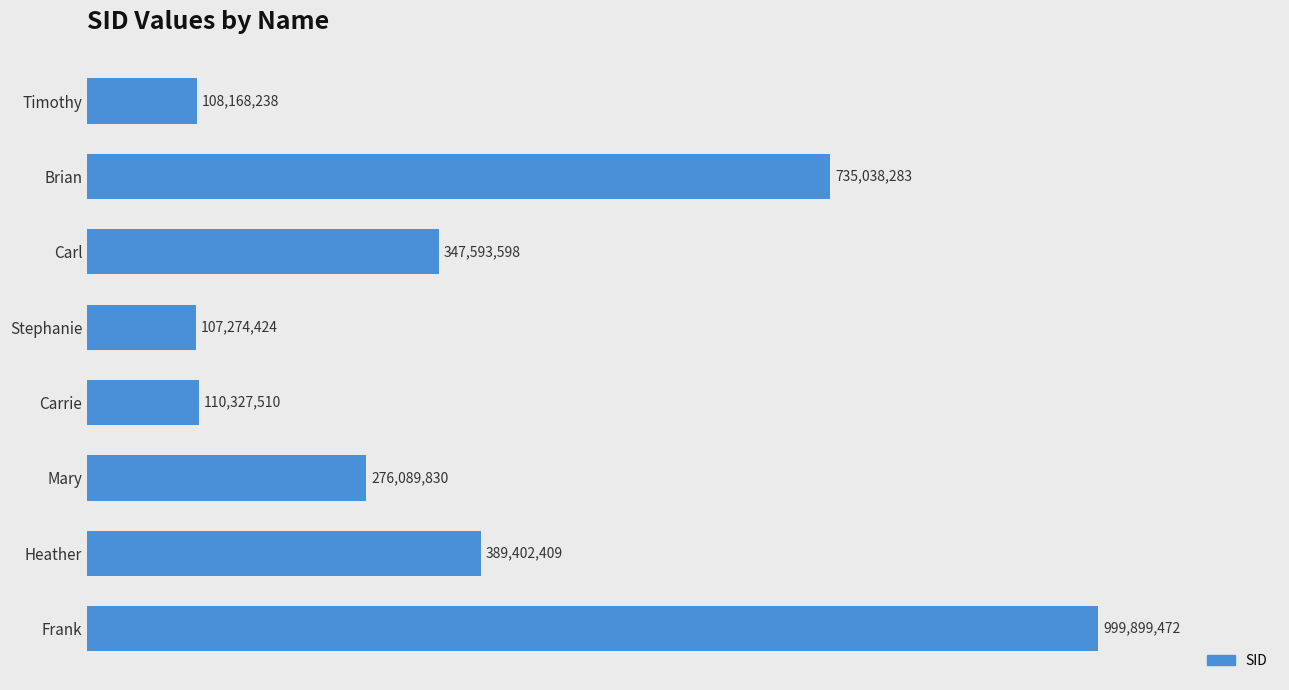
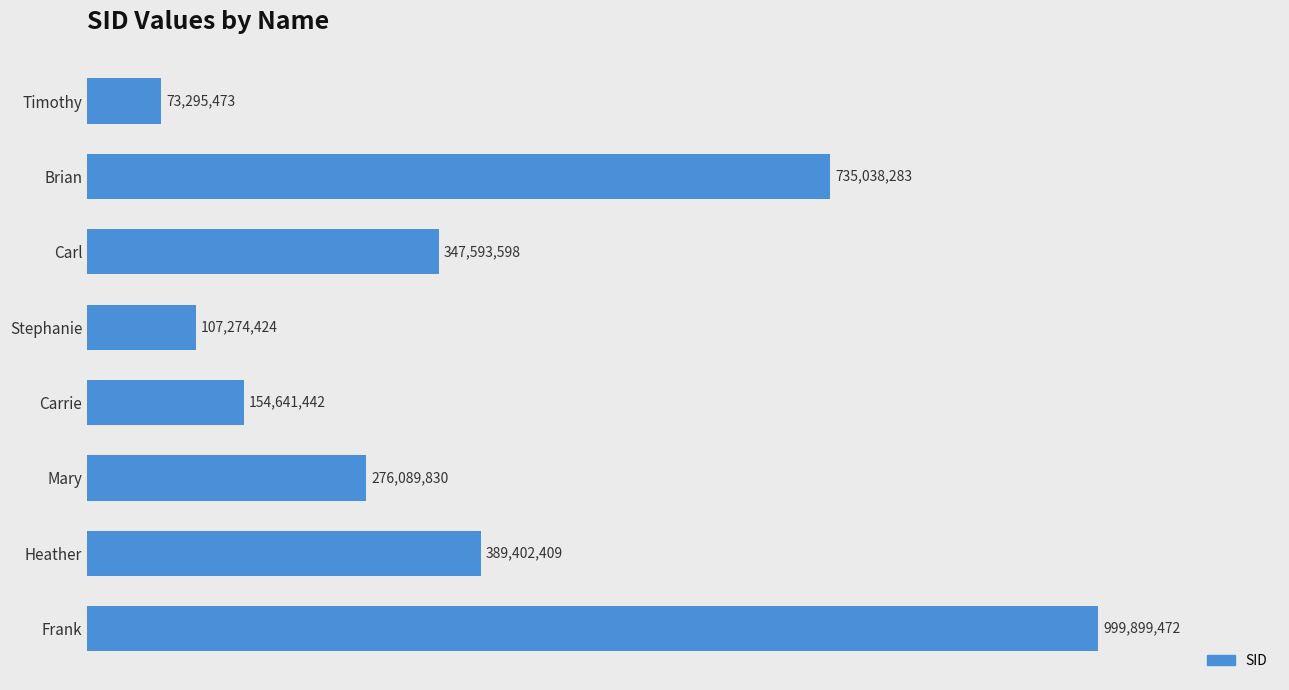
Timothy: 108,168,238 -> 73,295,473
Carrie: 110,327,510 -> 154,641,442
